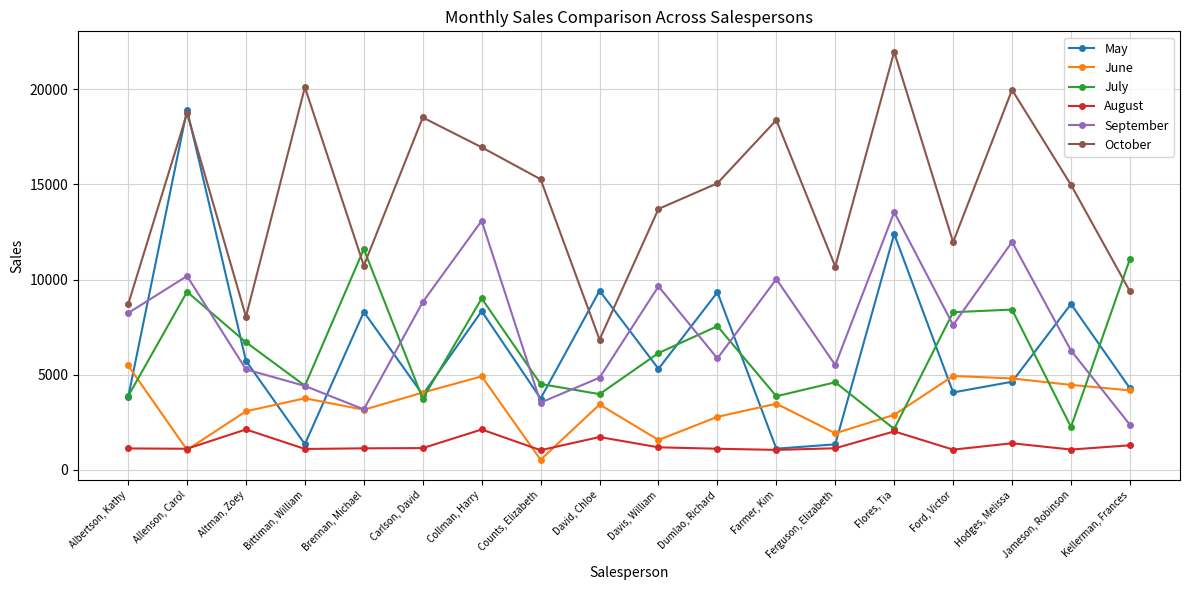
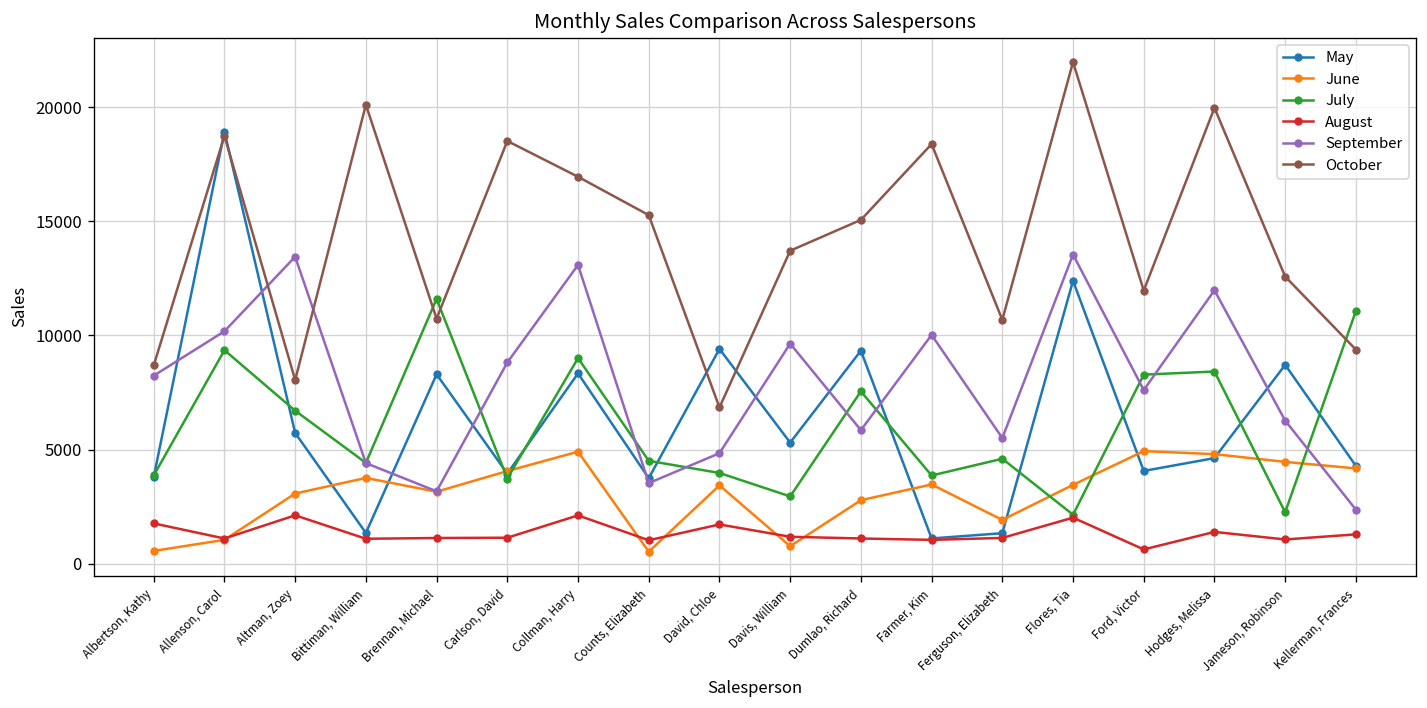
June, Albertson, Kathy: 5500 -> 600
August, Albertson, Kathy: 1100 -> 1800
September, Altman, Zoey: 5300 -> 13500
June, Davis, William: 1600 -> 800
July, Davis, William: 6100 -> 2900
June, Flores, Tia: 2900 -> 3500
August, Ford, Victor: 1100 -> 600
October, Jameson, Robinson: 15000 -> 12600
